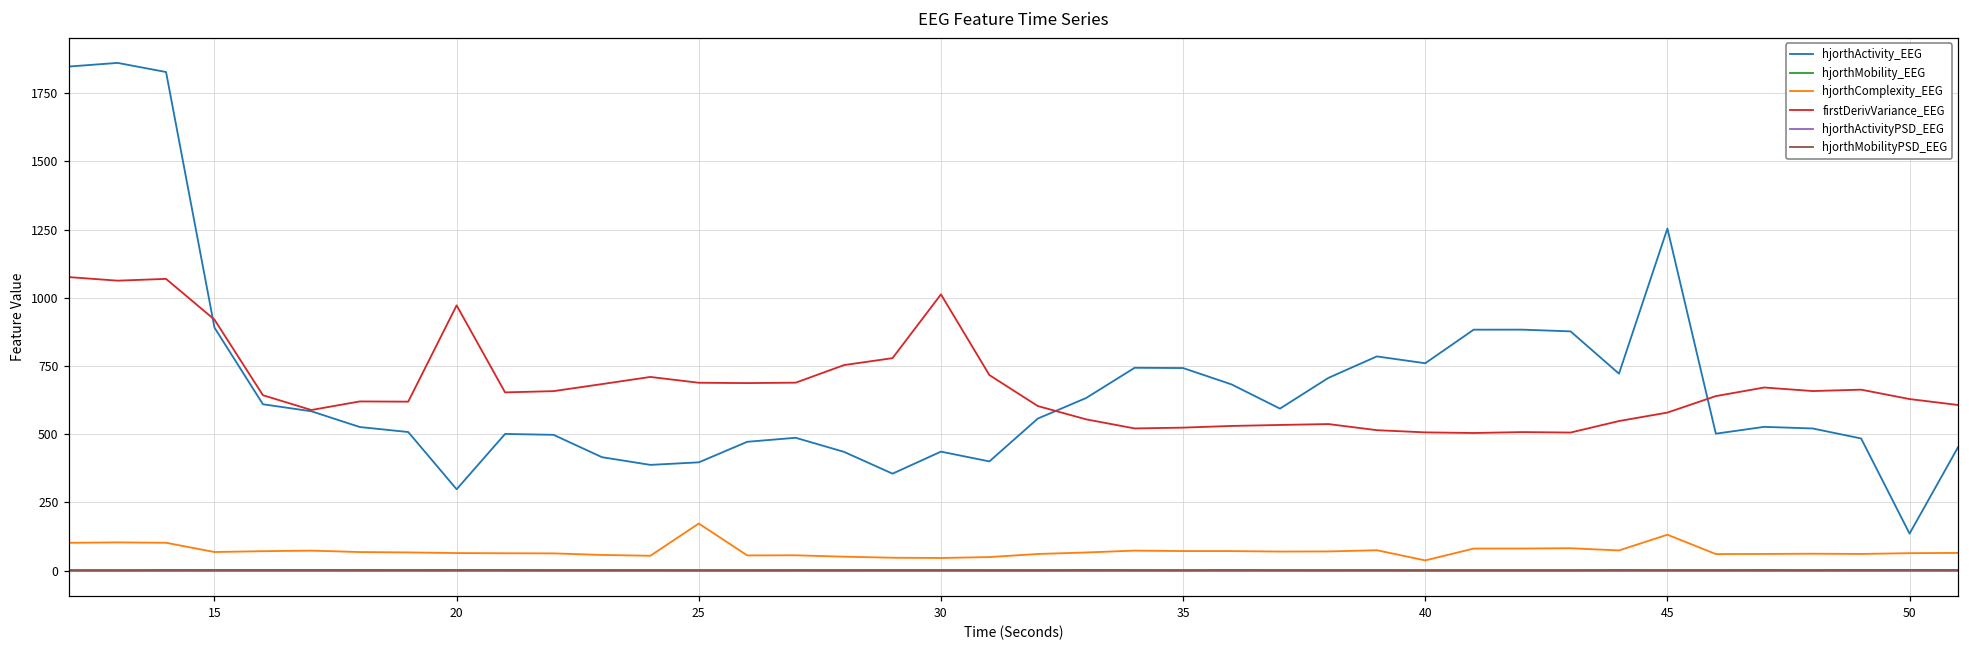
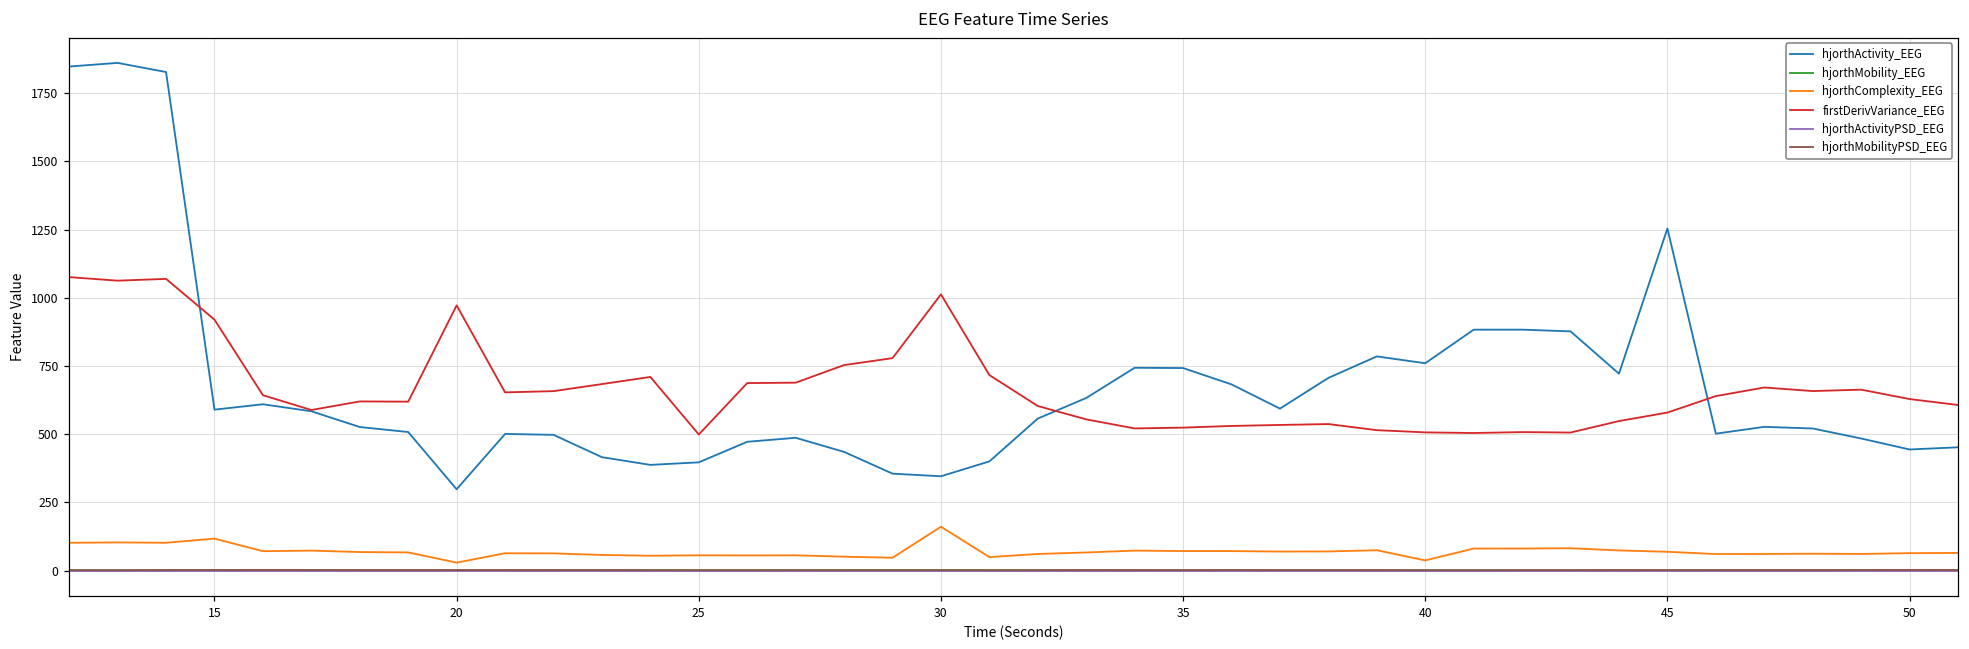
hjorthActivity_EEG, 15: 890 -> 590
hjorthComplexity_EEG, 15: 70 -> 120
hjorthComplexity_EEG, 20: 60 -> 30
hjorthComplexity_EEG, 25: 170 -> 60
firstDerivVariance_EEG, 25: 690 -> 500
hjorthActivity_EEG, 30: 440 -> 350
hjorthComplexity_EEG, 30: 50 -> 160
hjorthComplexity_EEG, 45: 130 -> 70
hjorthActivity_EEG, 50: 140 -> 440
